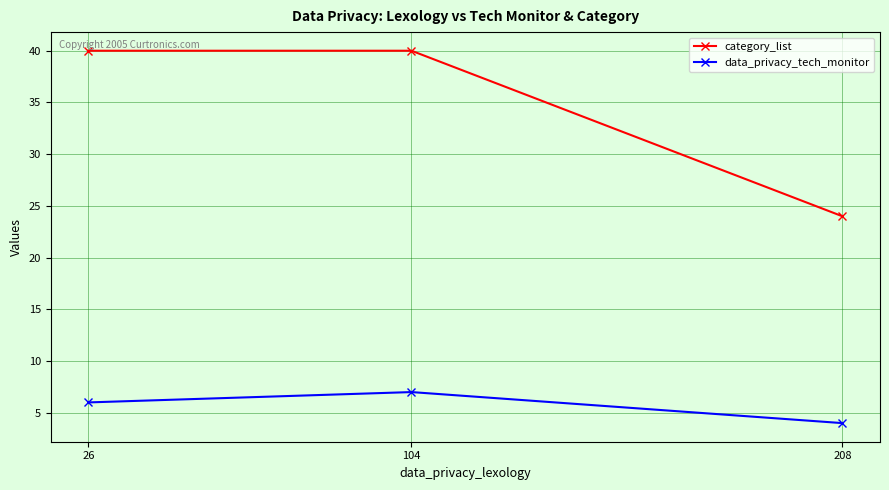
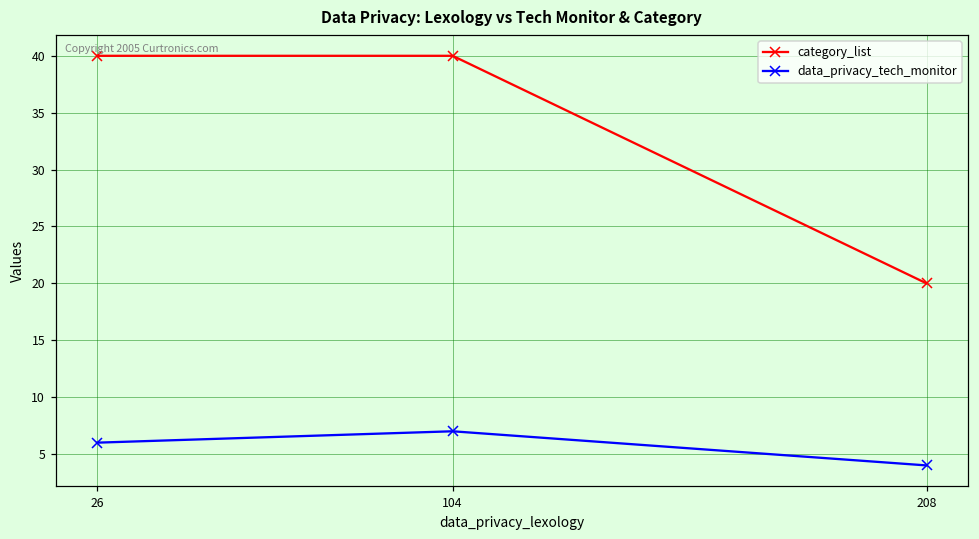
category_list, 208: 24 -> 20
